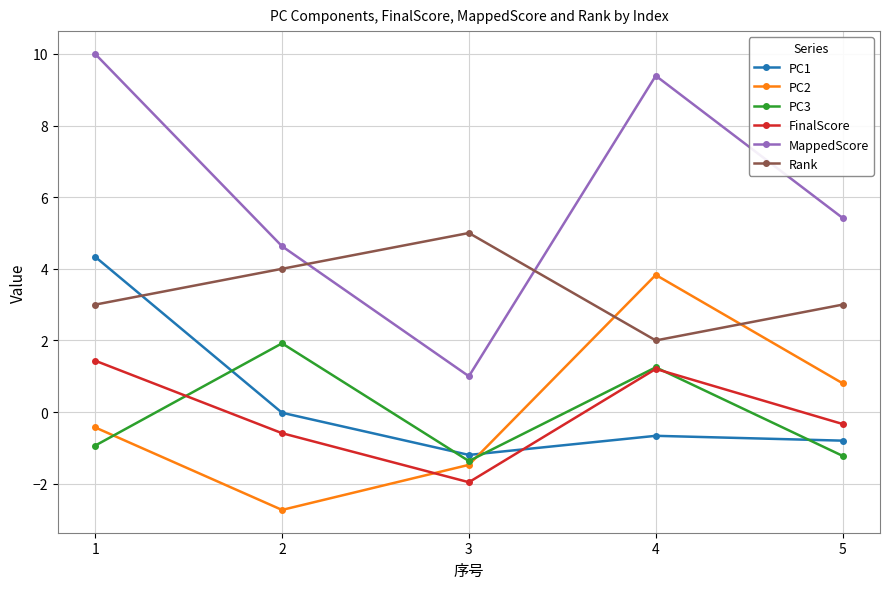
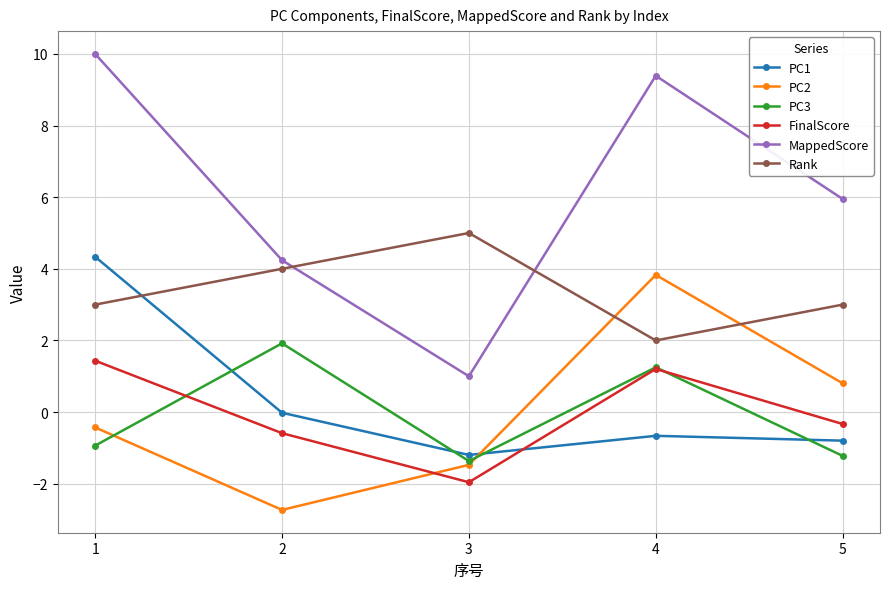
MappedScore, 2: 4.6 -> 4.2
MappedScore, 5: 5.4 -> 6.0
